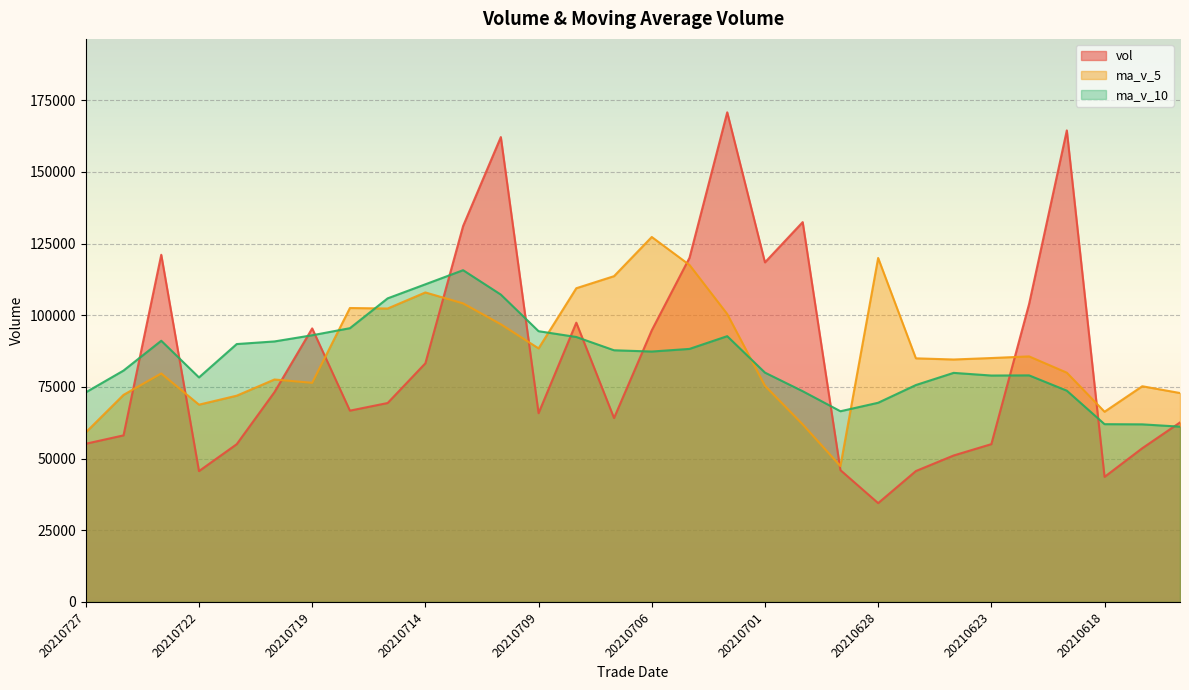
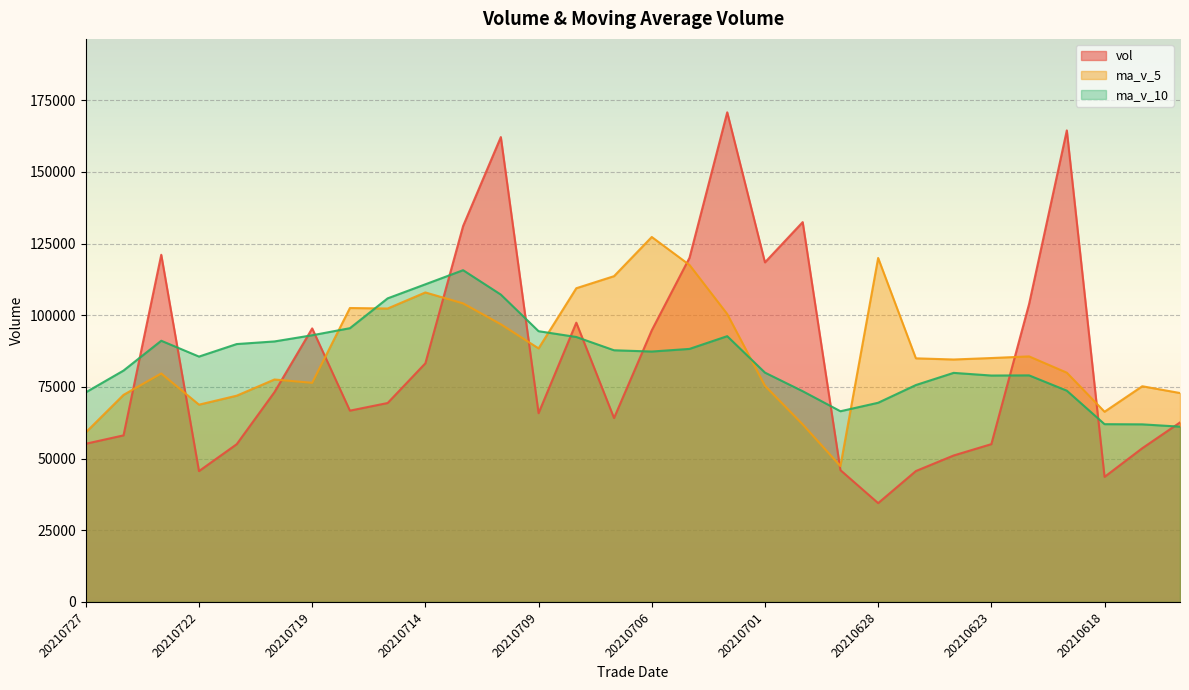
ma_v_10, 20210722: 78000 -> 86000
